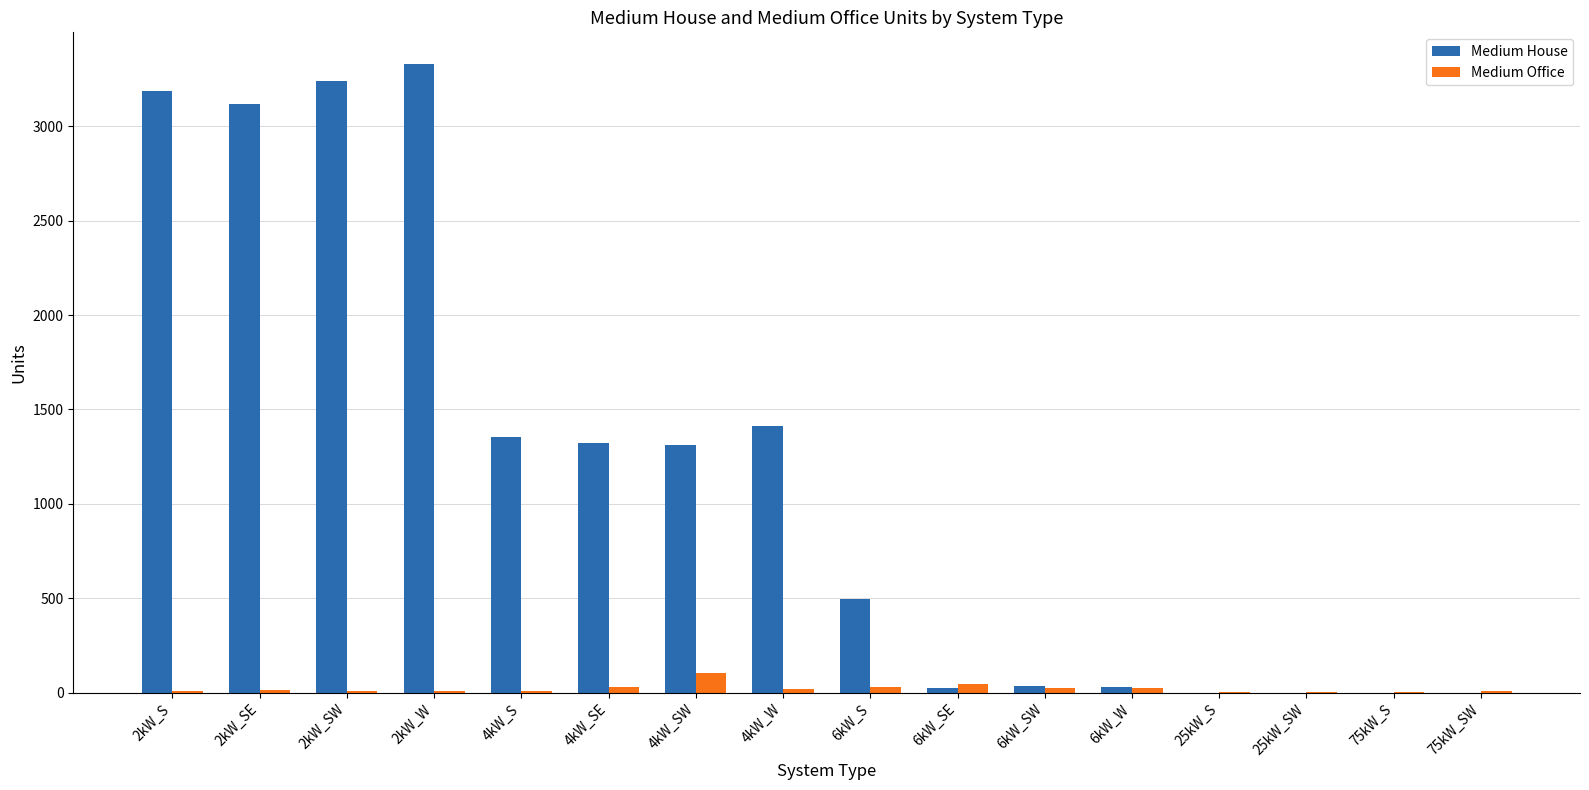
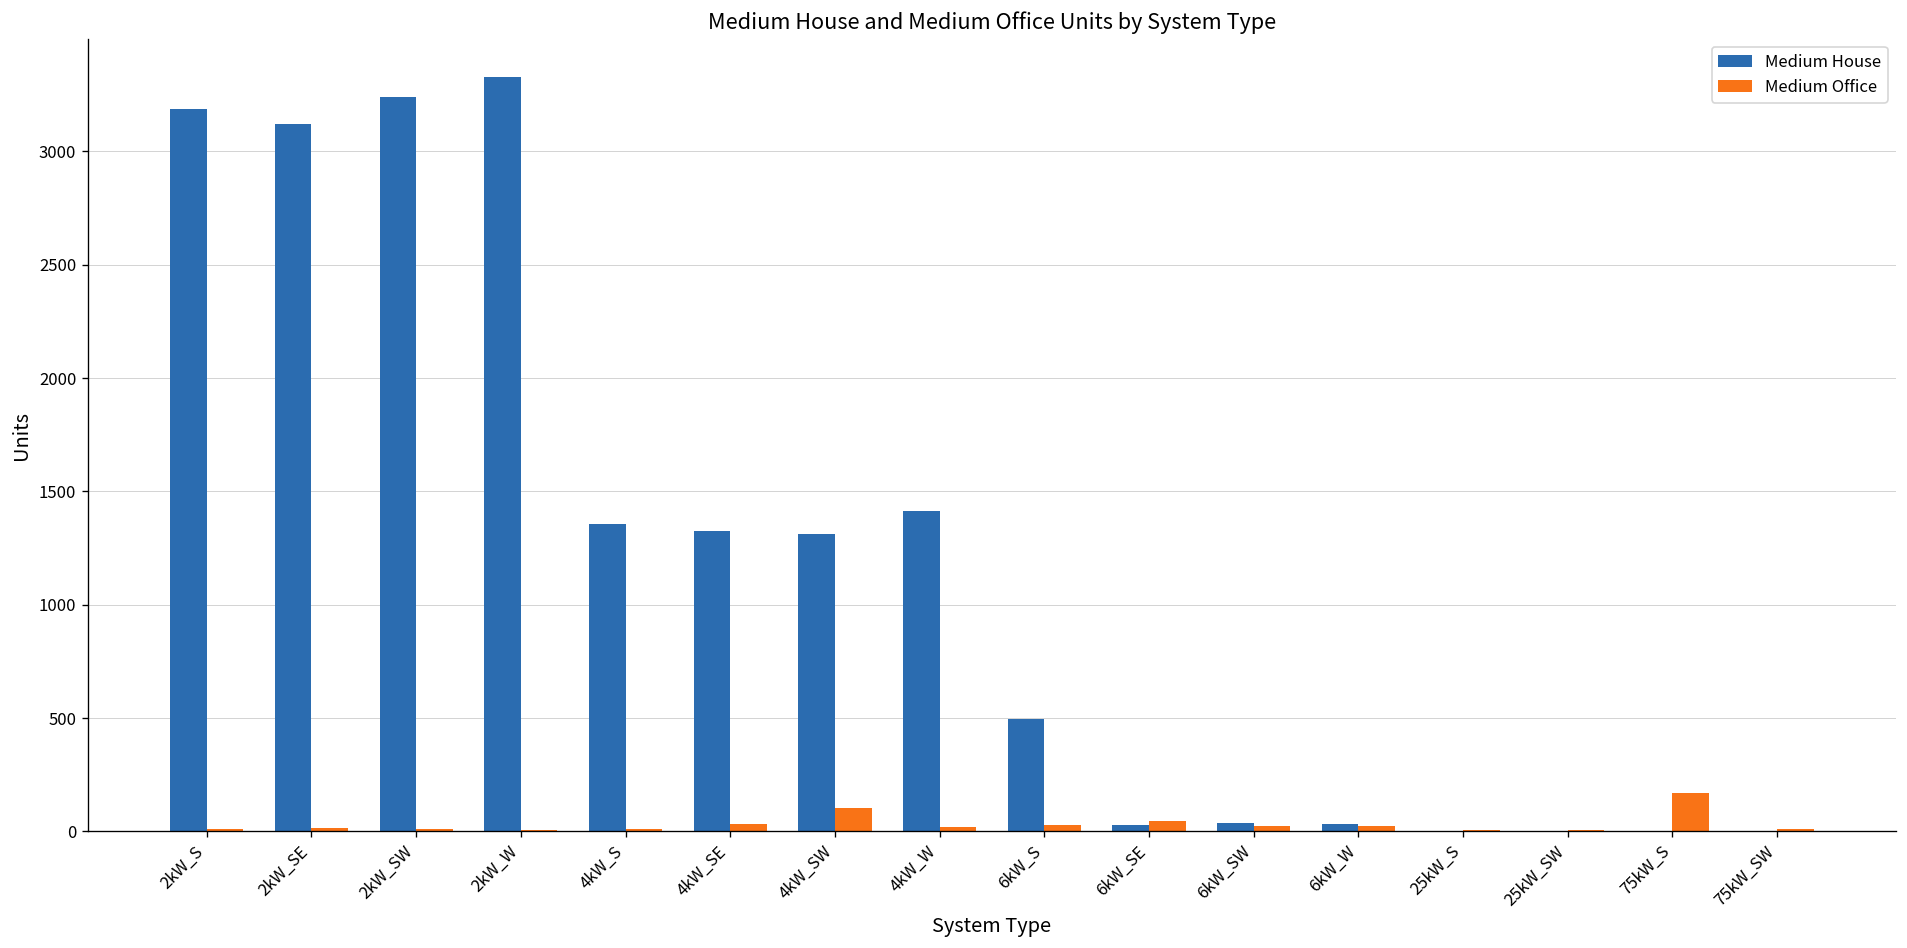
Medium Office, 75kW_S: 0 -> 170
